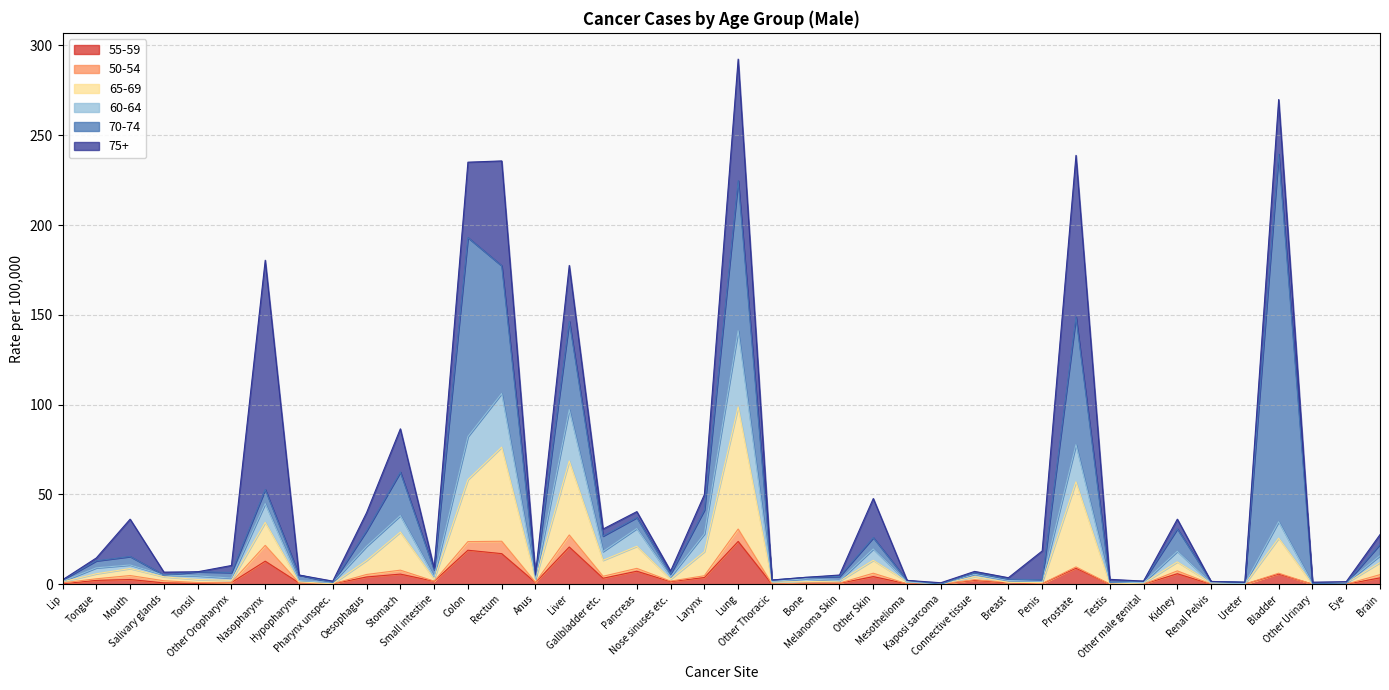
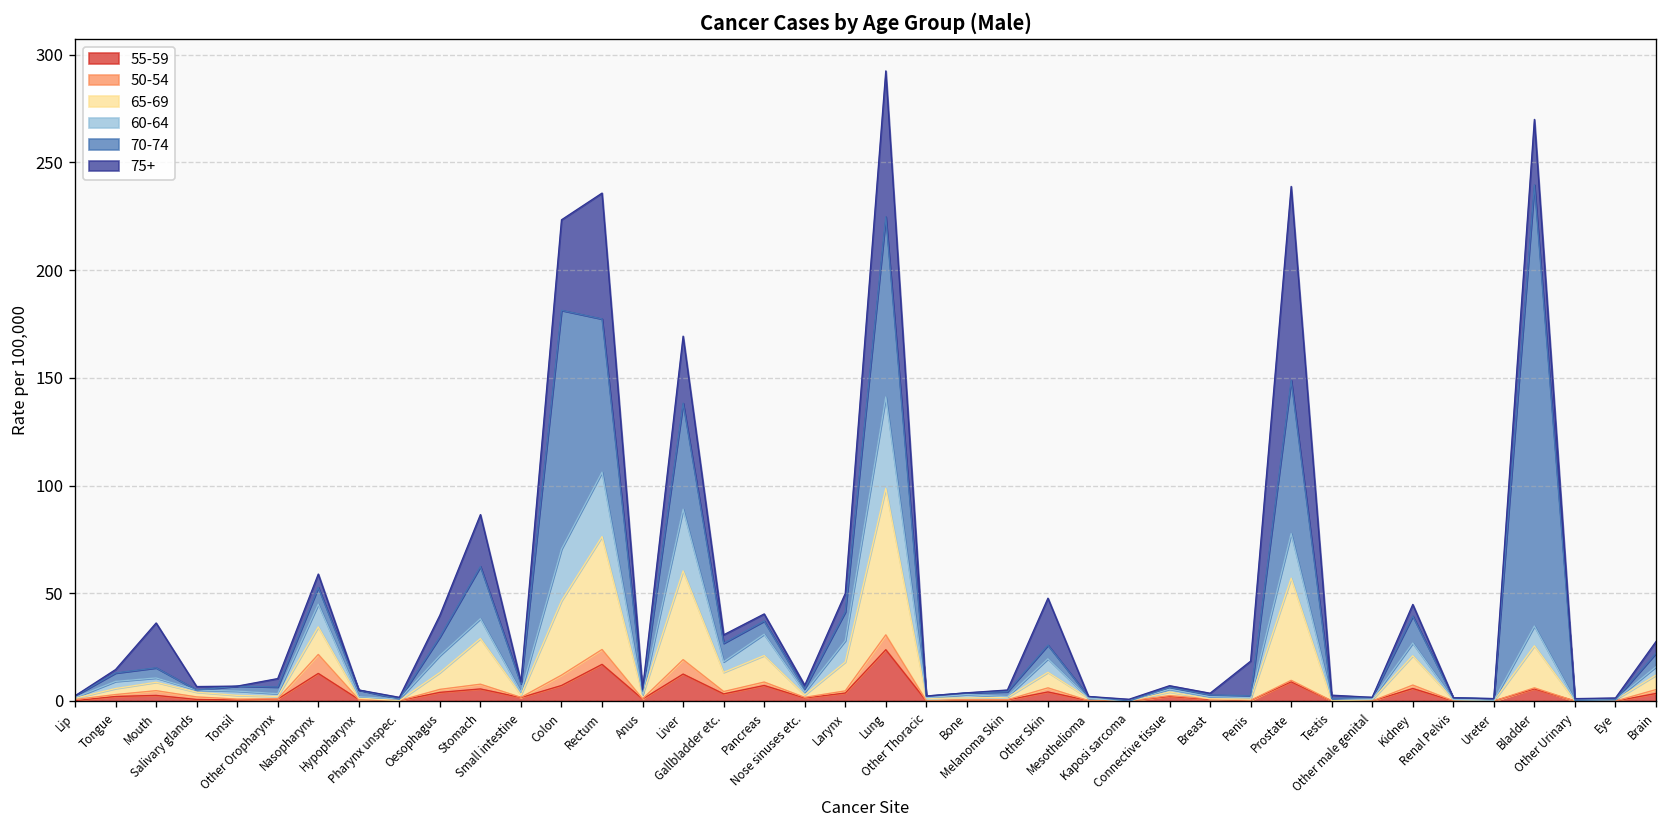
75+, Nasopharynx: 128 -> 6
55-59, Colon: 19 -> 7
55-59, Liver: 21 -> 13
65-69, Kidney: 5 -> 14
